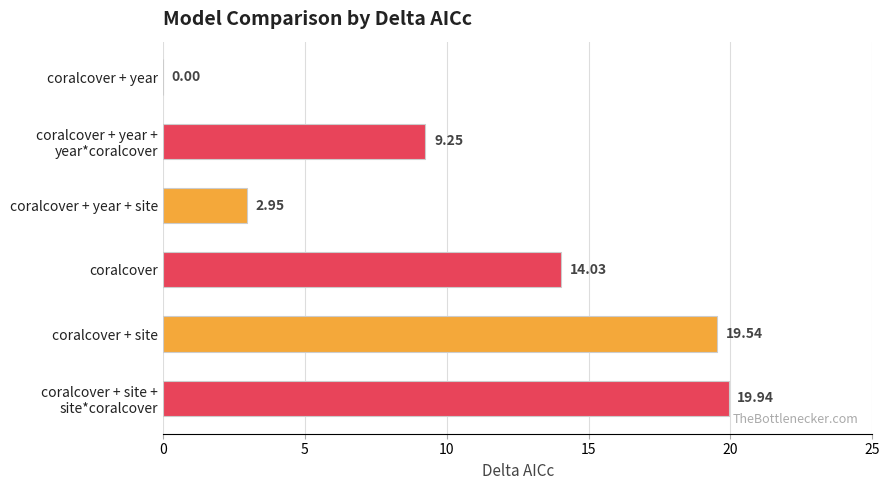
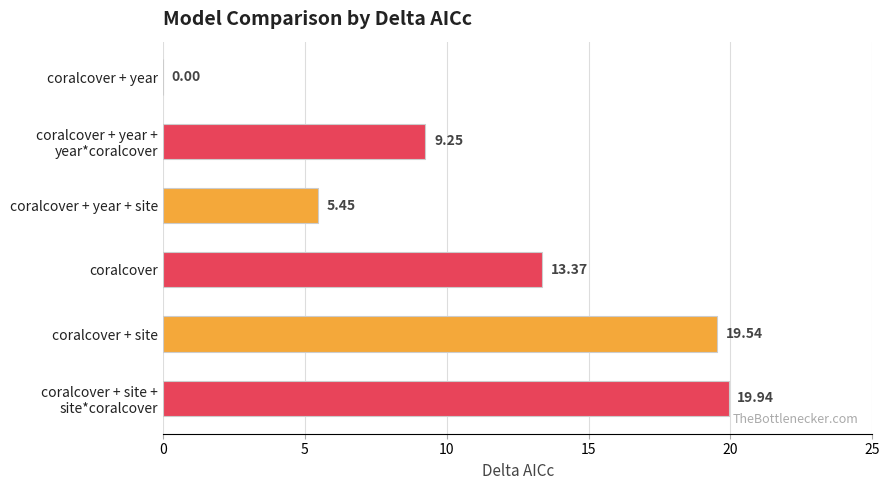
coralcover + year + site: 2.95 -> 5.45
coralcover: 14.03 -> 13.37
